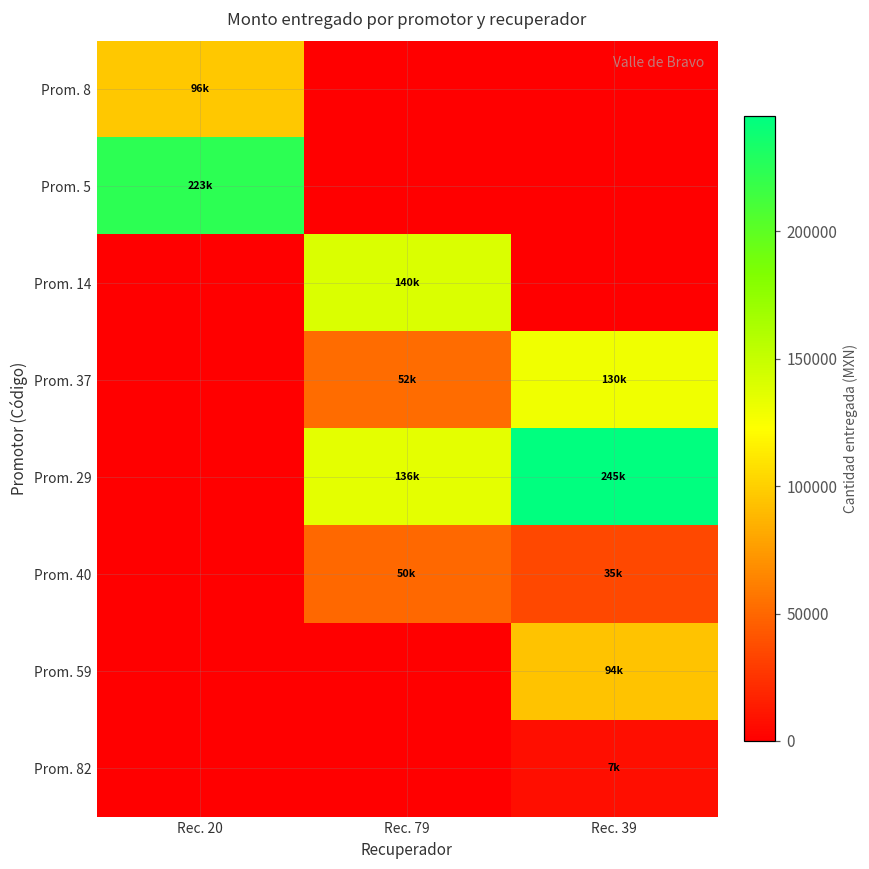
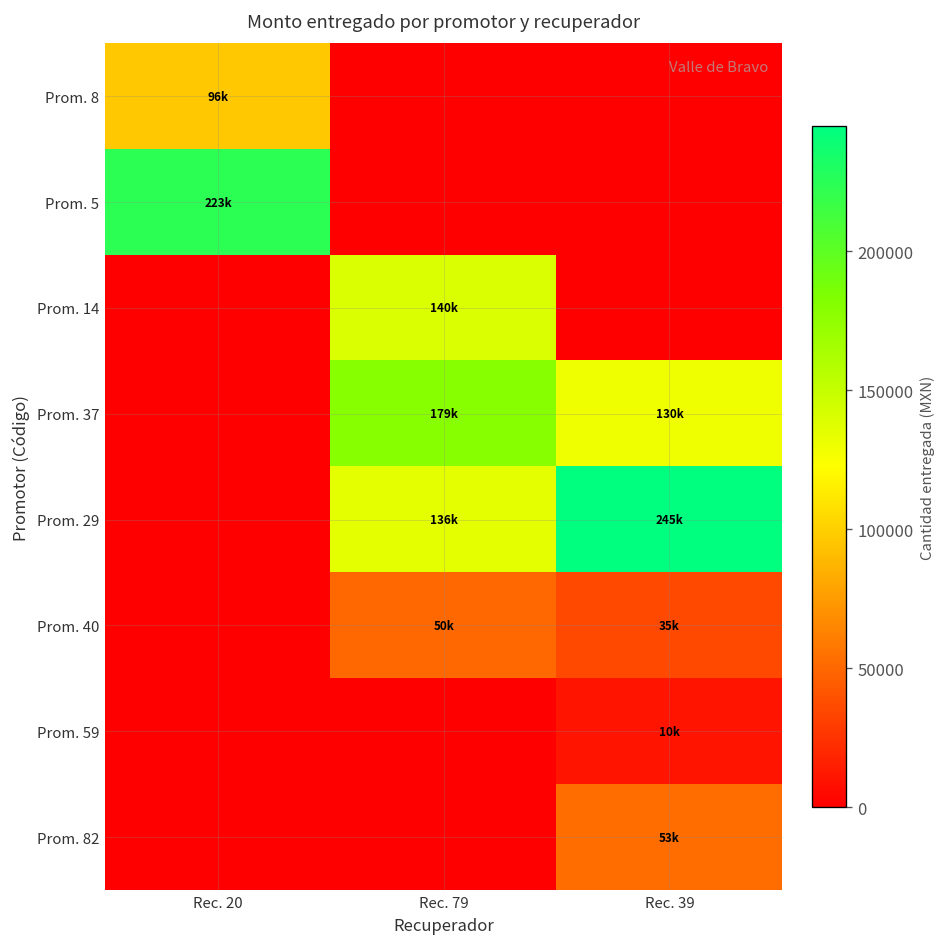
Prom. 37, Rec. 79: 52k -> 179k
Prom. 59, Rec. 39: 94k -> 10k
Prom. 82, Rec. 39: 7k -> 53k
